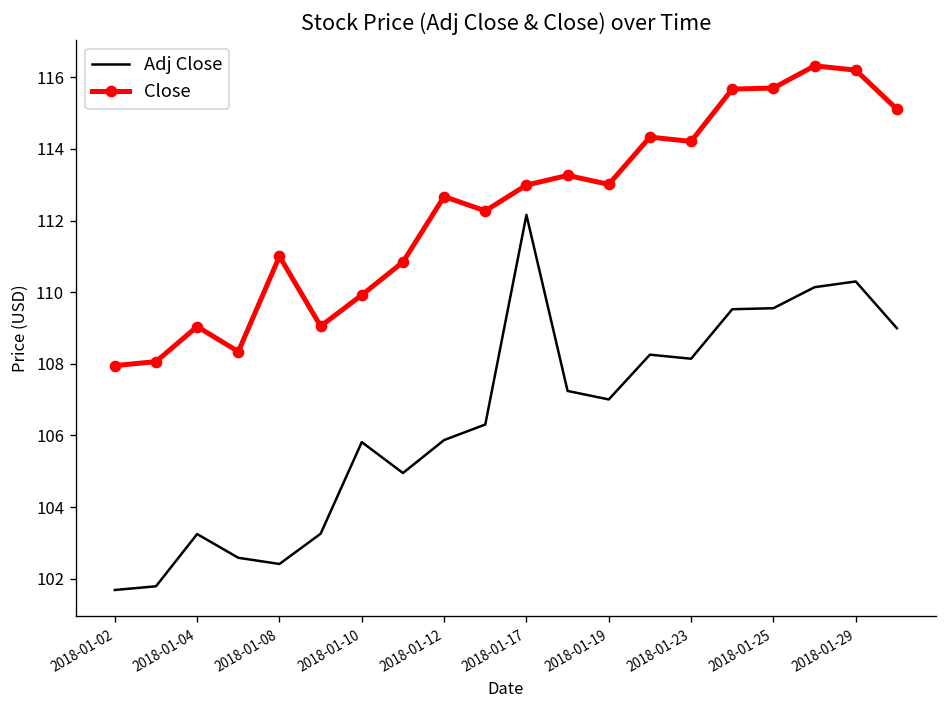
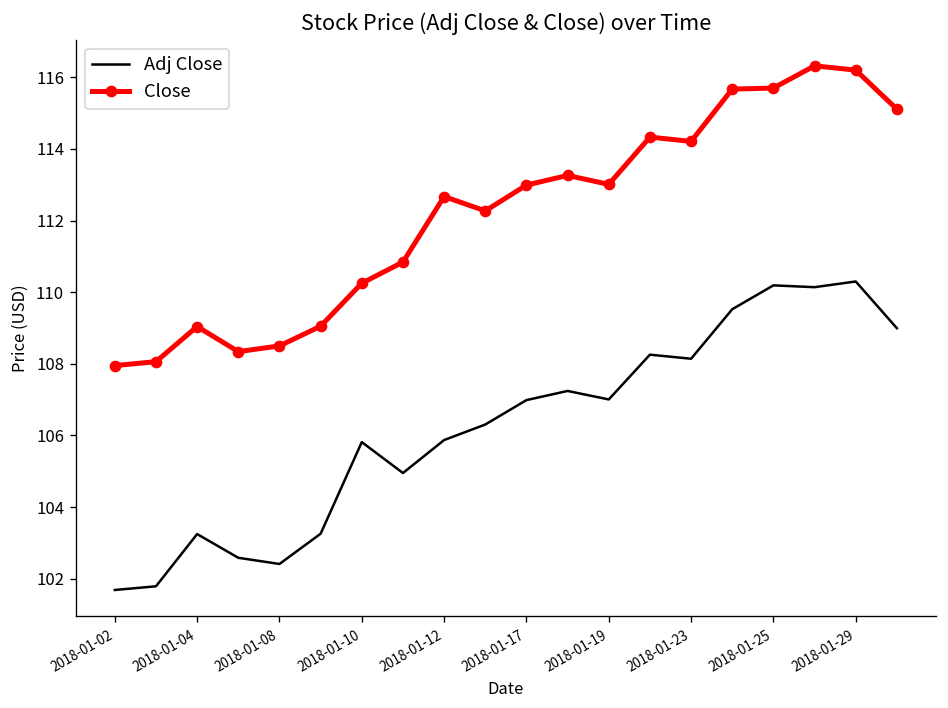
Close, 2018-01-08: 111.0 -> 108.5
Close, 2018-01-10: 109.9 -> 110.3
Adj Close, 2018-01-17: 112.2 -> 107.0
Adj Close, 2018-01-25: 109.6 -> 110.2
